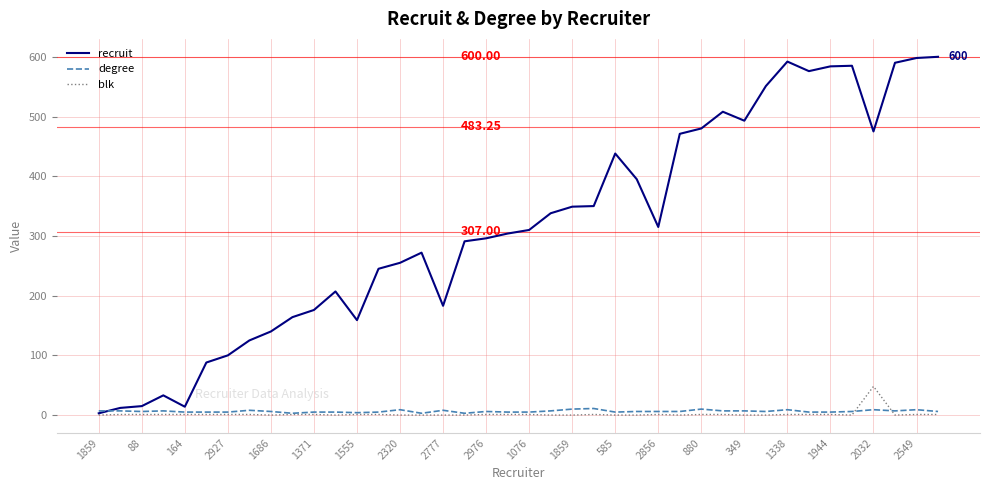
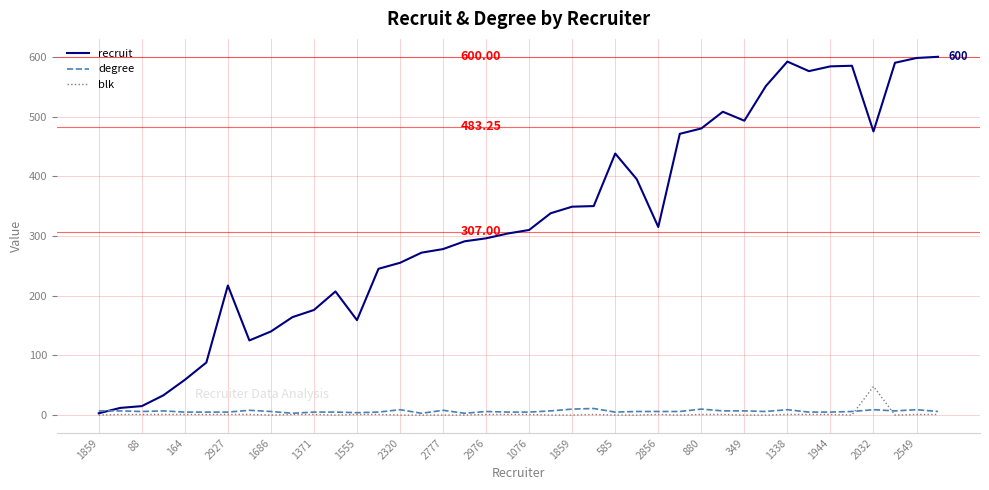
recruit, 164: 10 -> 60
recruit, 2927: 100 -> 220
recruit, 2777: 180 -> 280
